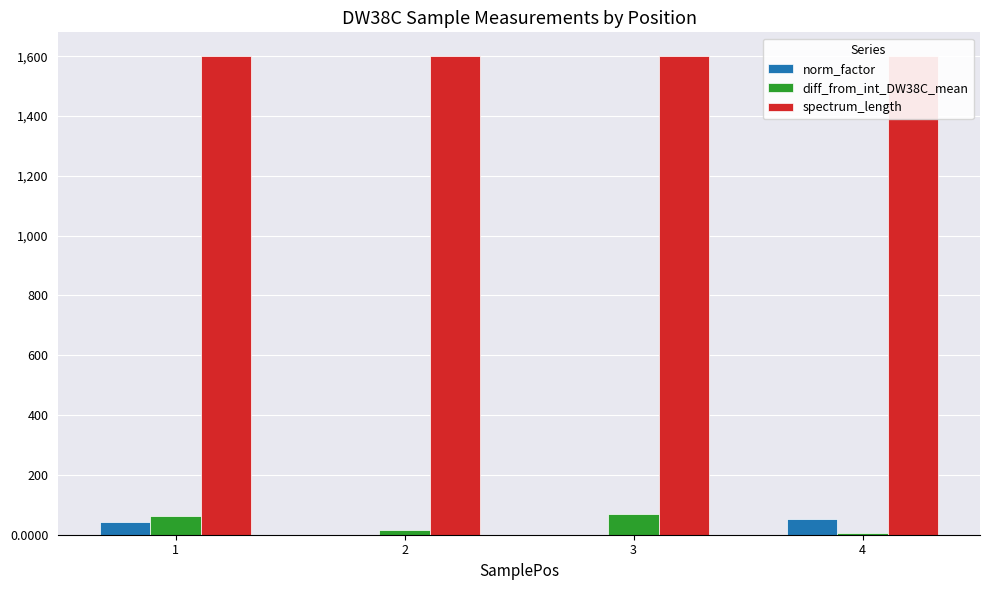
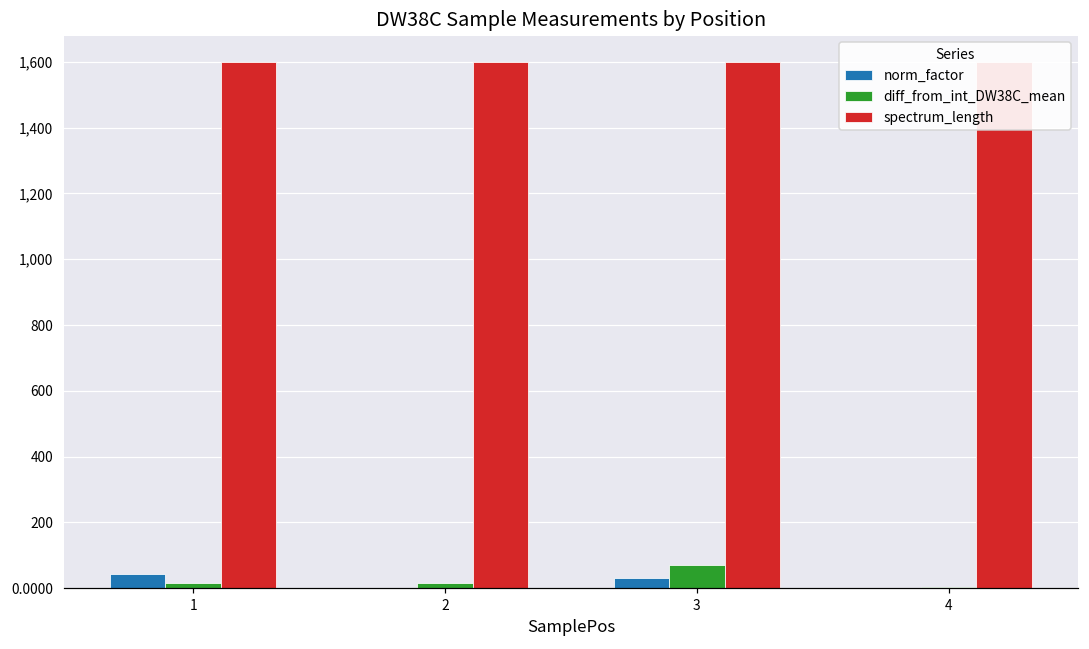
diff_from_int_DW38C_mean, 1: 60 -> 10
norm_factor, 3: 0 -> 30
norm_factor, 4: 50 -> 0
